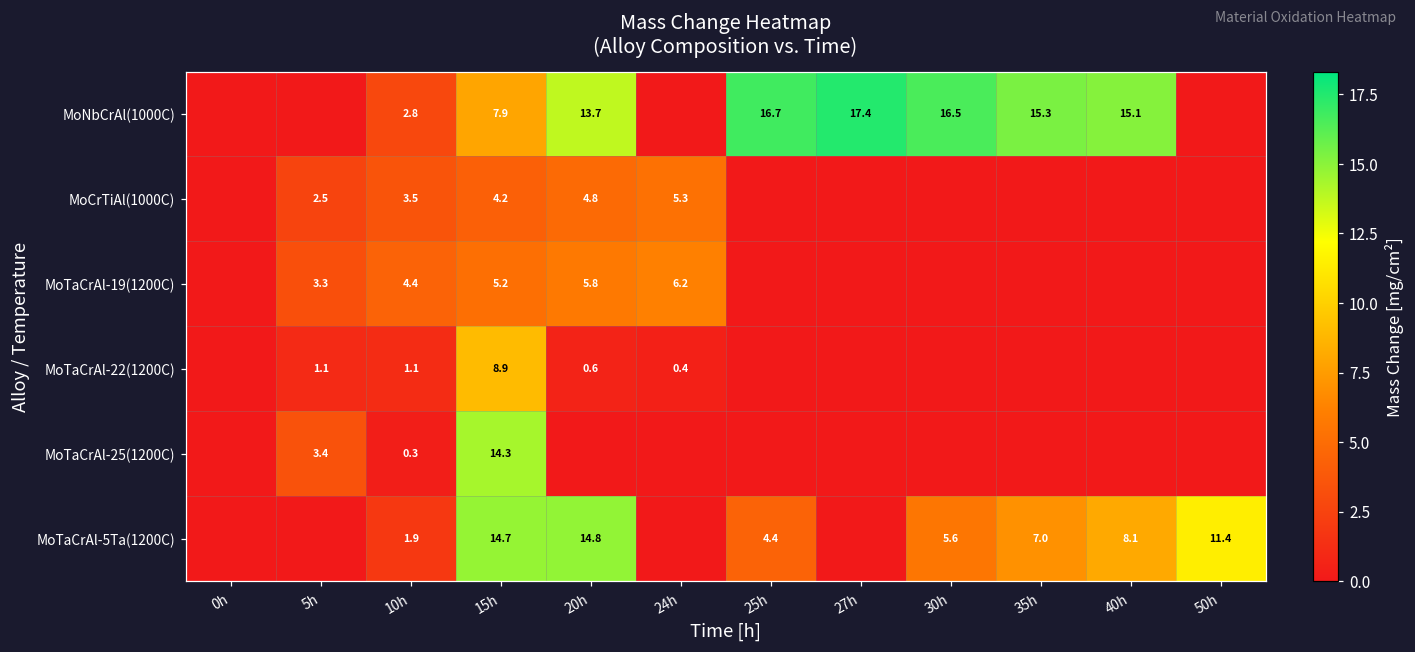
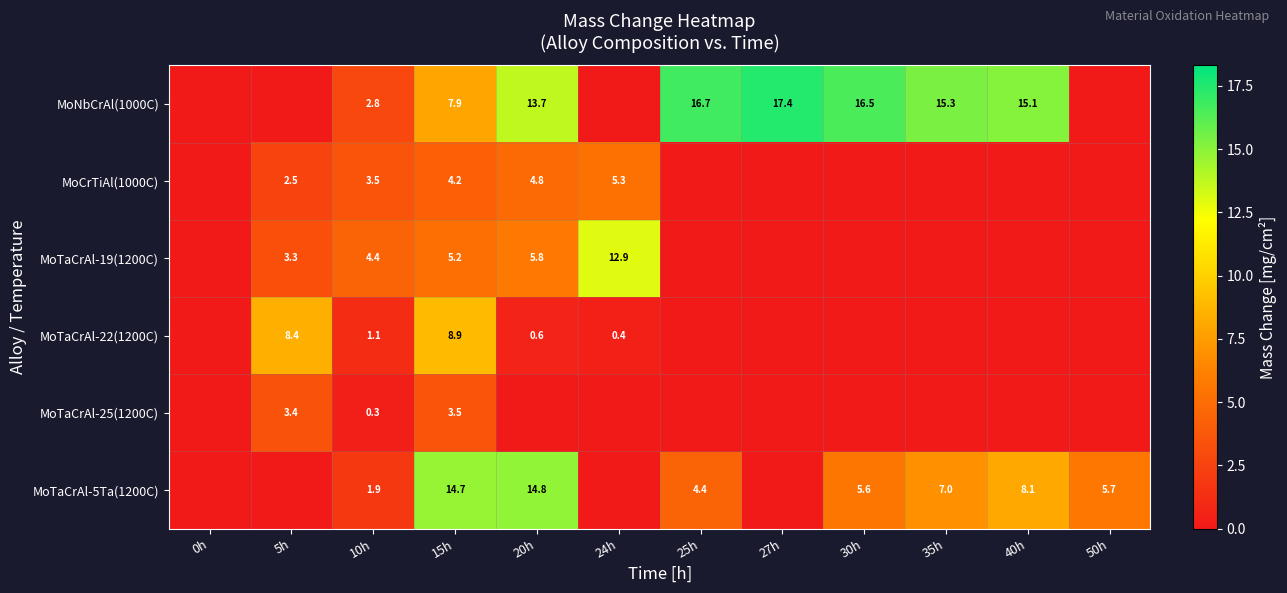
MoTaCrAl-19(1200C), 24h: 6.2 -> 12.9
MoTaCrAl-22(1200C), 5h: 1.1 -> 8.4
MoTaCrAl-25(1200C), 15h: 14.3 -> 3.5
MoTaCrAl-5Ta(1200C), 50h: 11.4 -> 5.7
